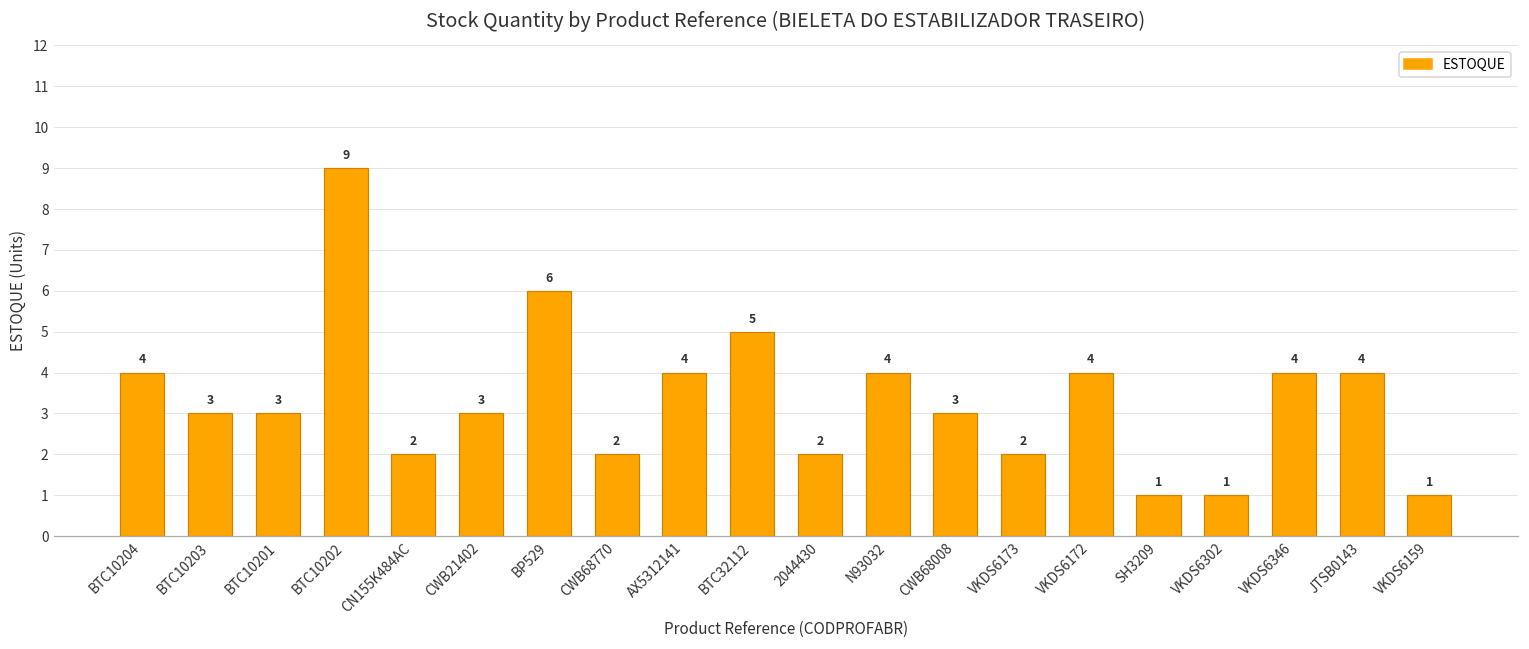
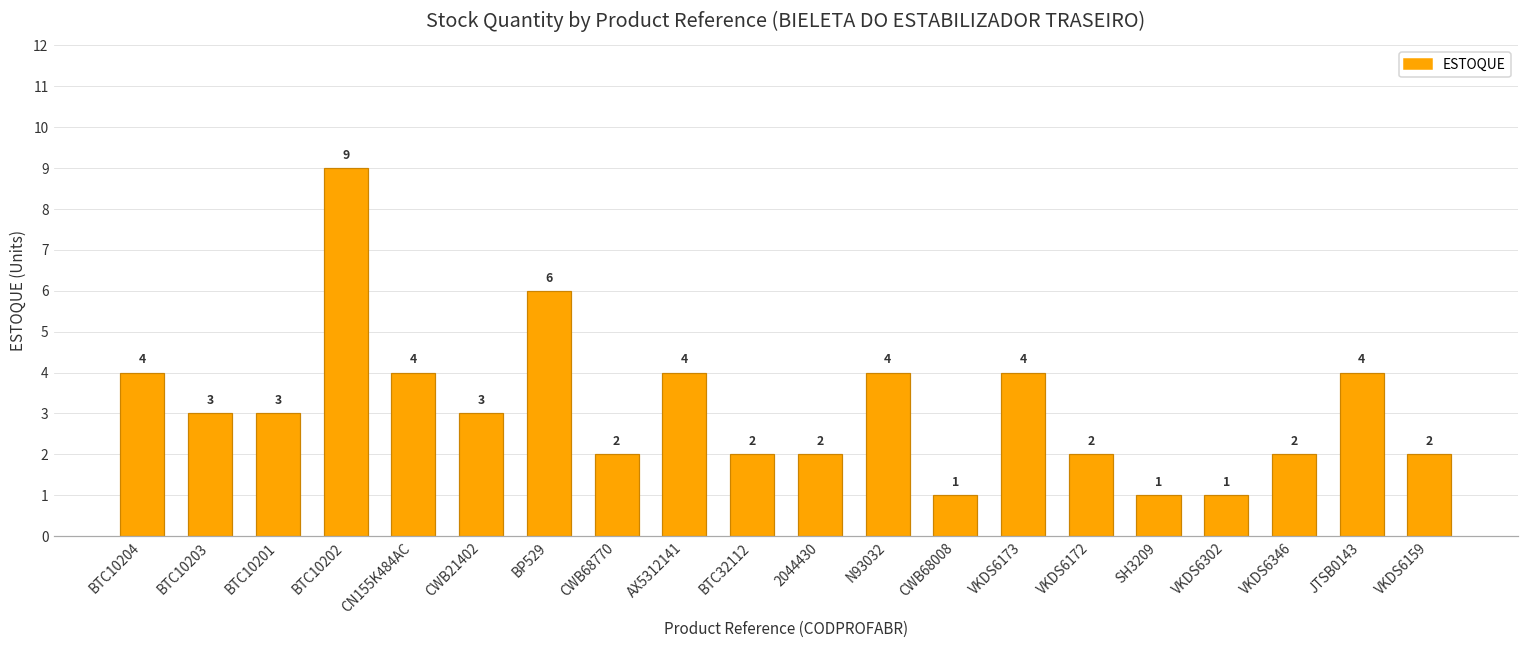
CN155K484AC: 2 -> 4
BTC32112: 5 -> 2
CWB68008: 3 -> 1
VKDS6173: 2 -> 4
VKDS6172: 4 -> 2
VKDS6346: 4 -> 2
VKDS6159: 1 -> 2
